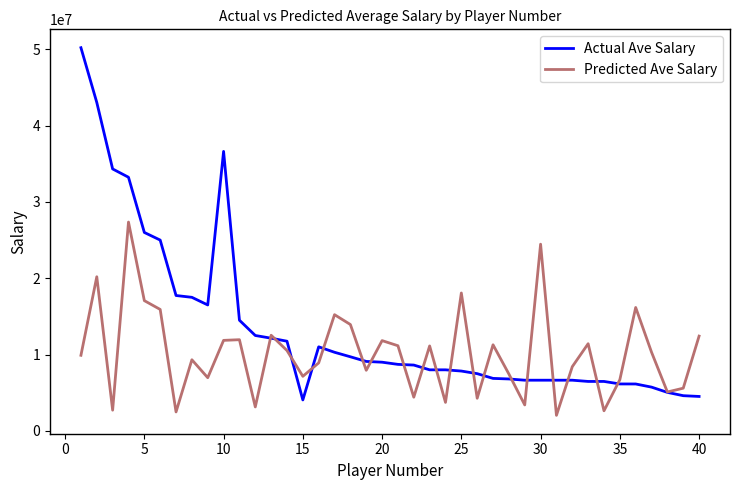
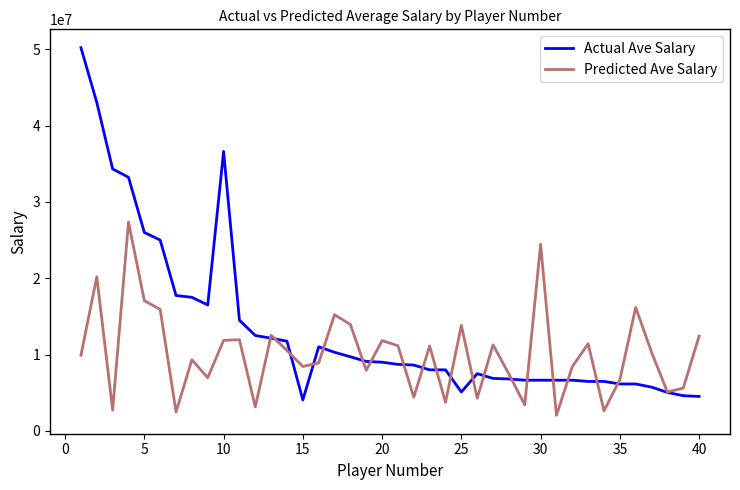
Predicted Ave Salary, 15: 7000000 -> 8000000
Actual Ave Salary, 25: 8000000 -> 5000000
Predicted Ave Salary, 25: 18000000 -> 14000000
